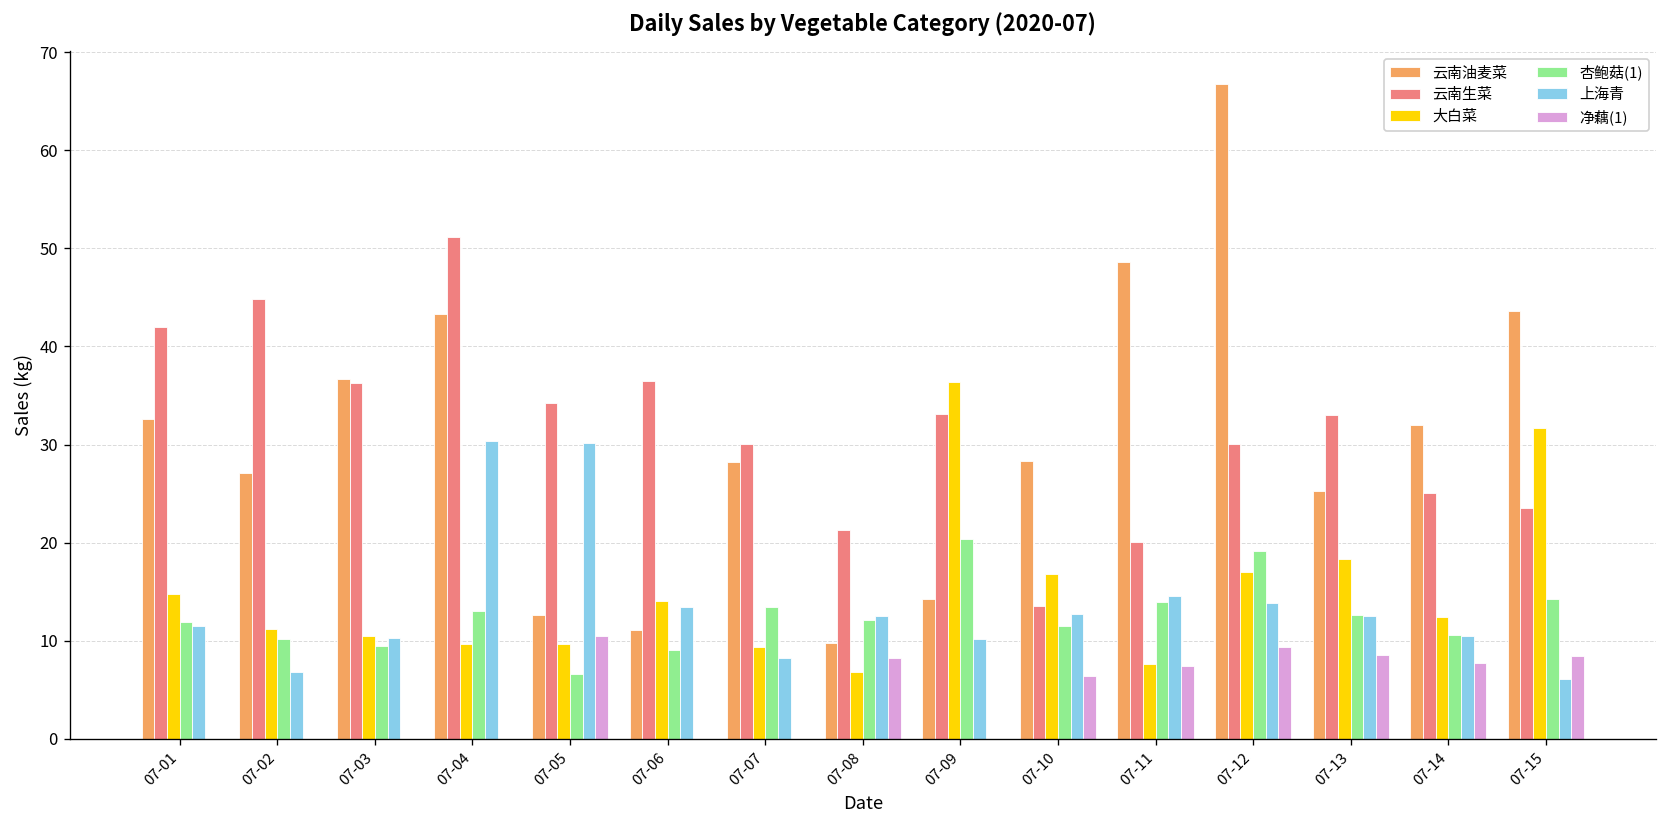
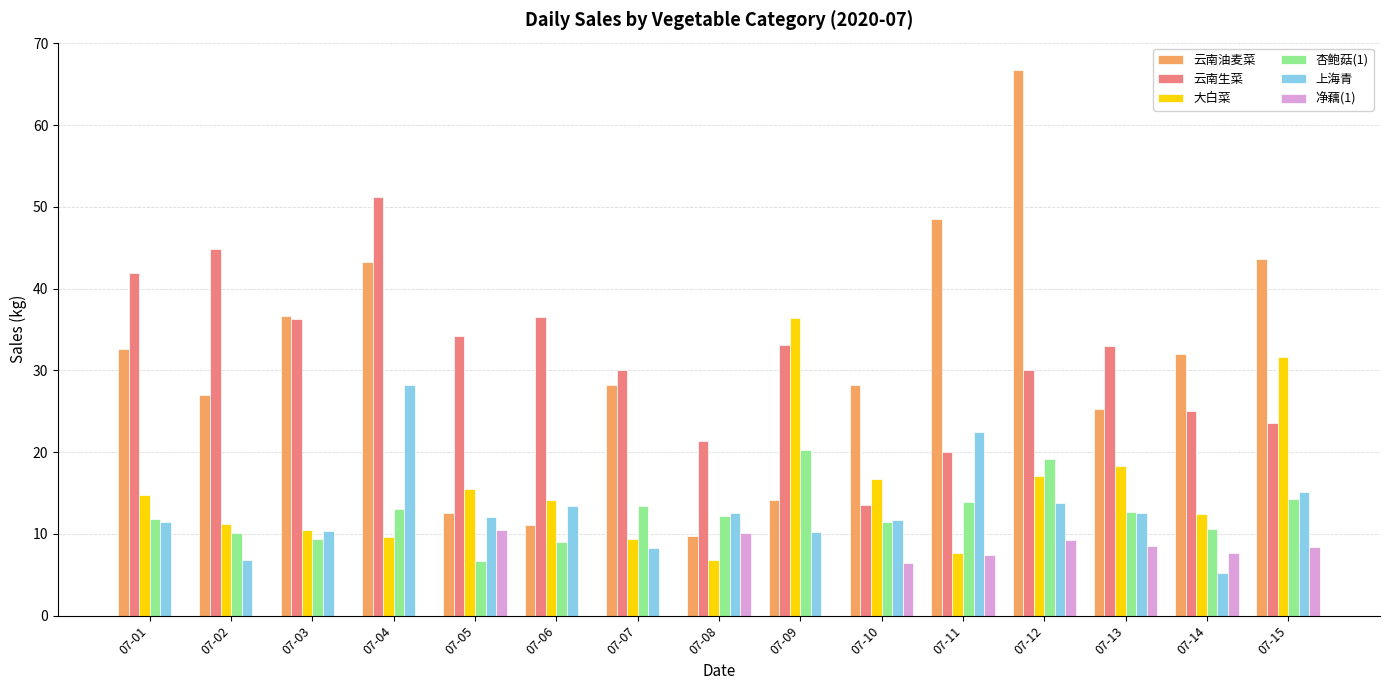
上海青, 07-04: 30 -> 28
大白菜, 07-05: 10 -> 16
上海青, 07-05: 30 -> 12
净藕(1), 07-08: 8 -> 10
上海青, 07-10: 13 -> 12
上海青, 07-11: 15 -> 22
上海青, 07-14: 11 -> 5
上海青, 07-15: 6 -> 15
